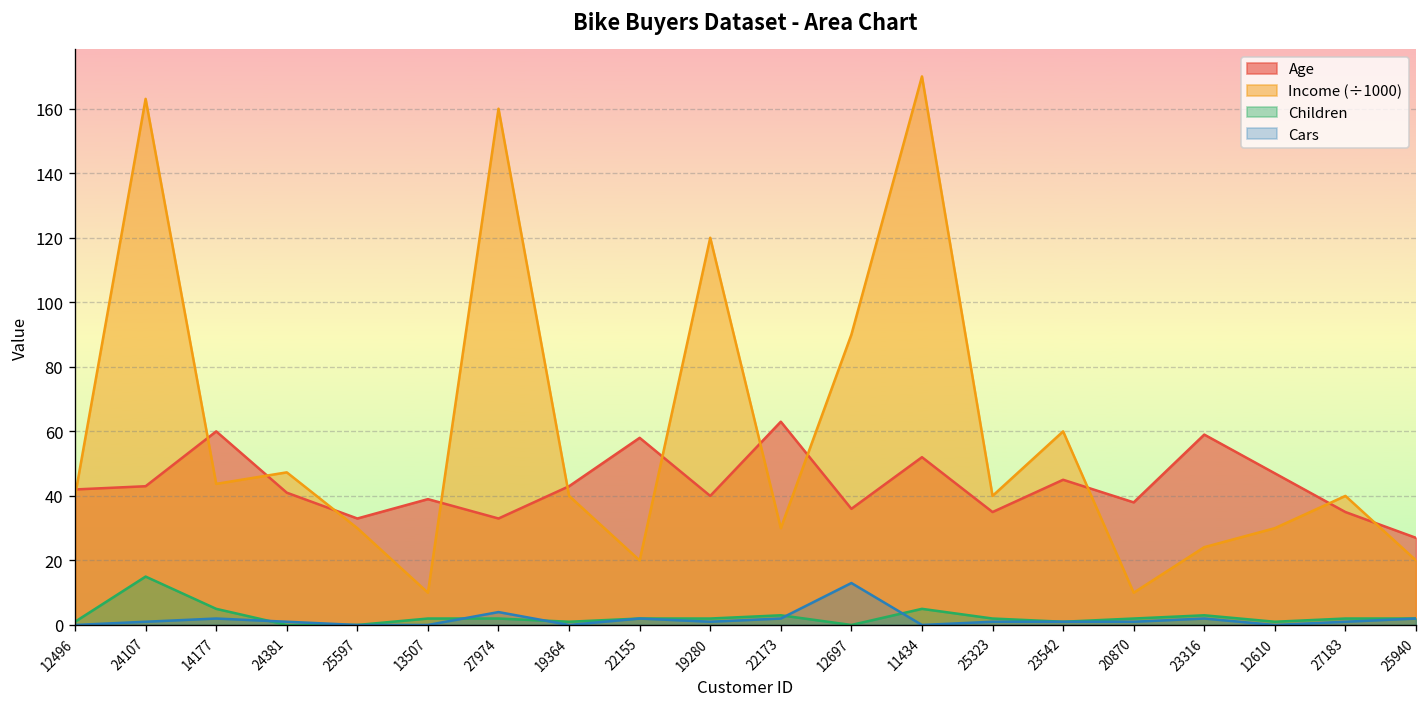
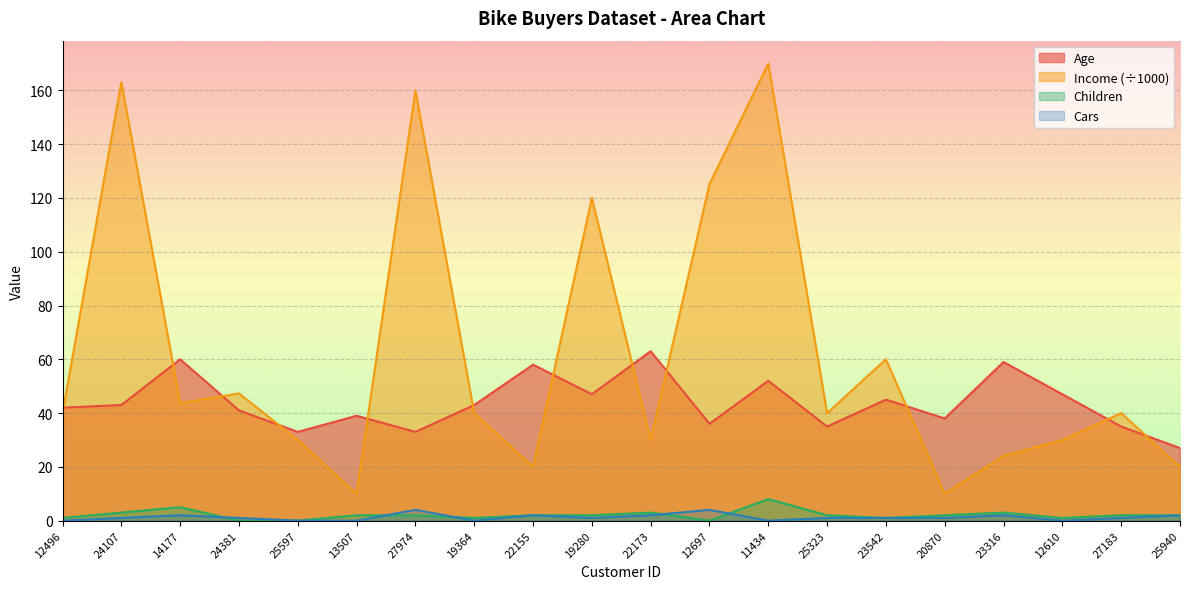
Children, 24107: 15 -> 3
Age, 19280: 40 -> 47
Income (÷1000), 12697: 90 -> 125
Cars, 12697: 13 -> 4
Children, 11434: 5 -> 8
